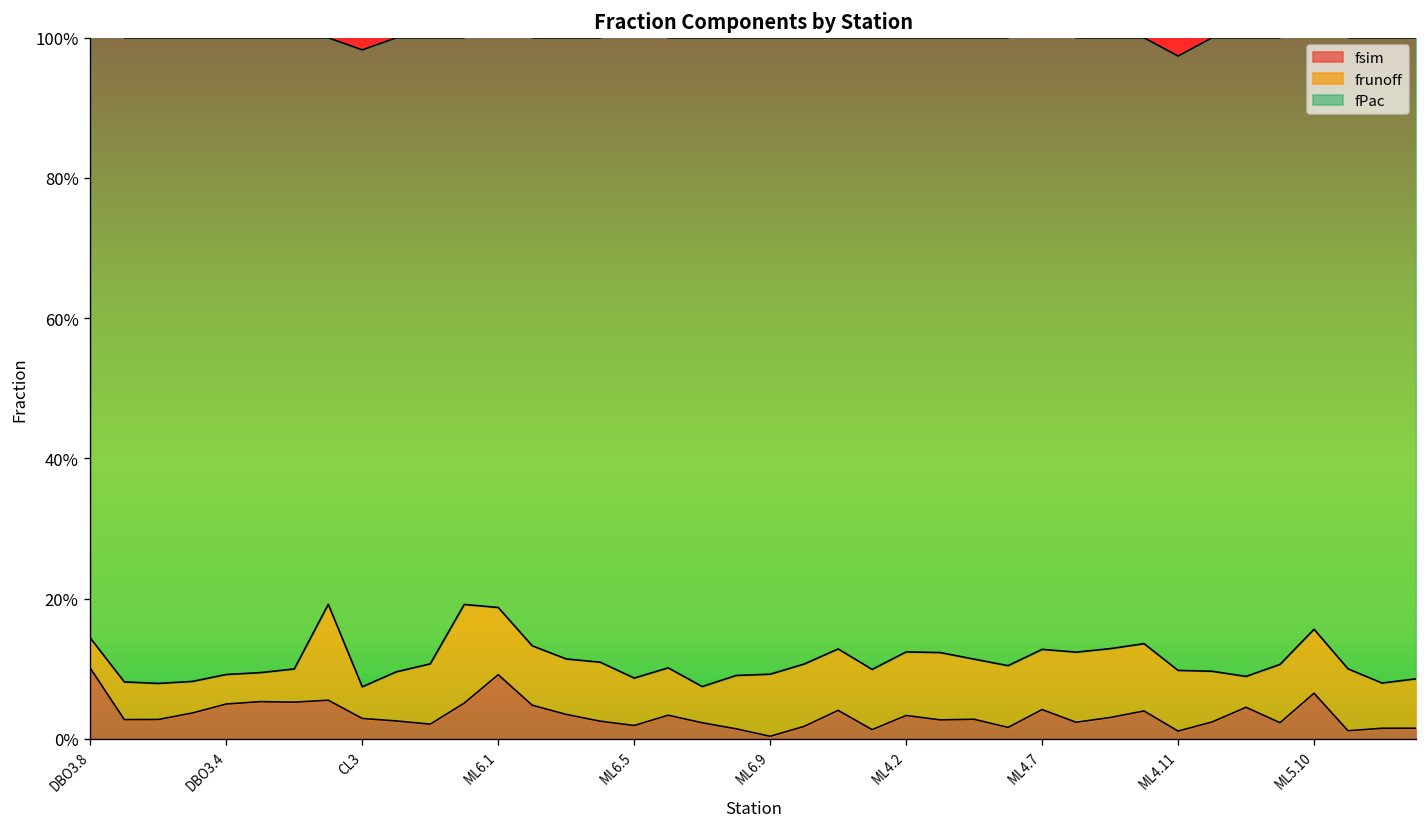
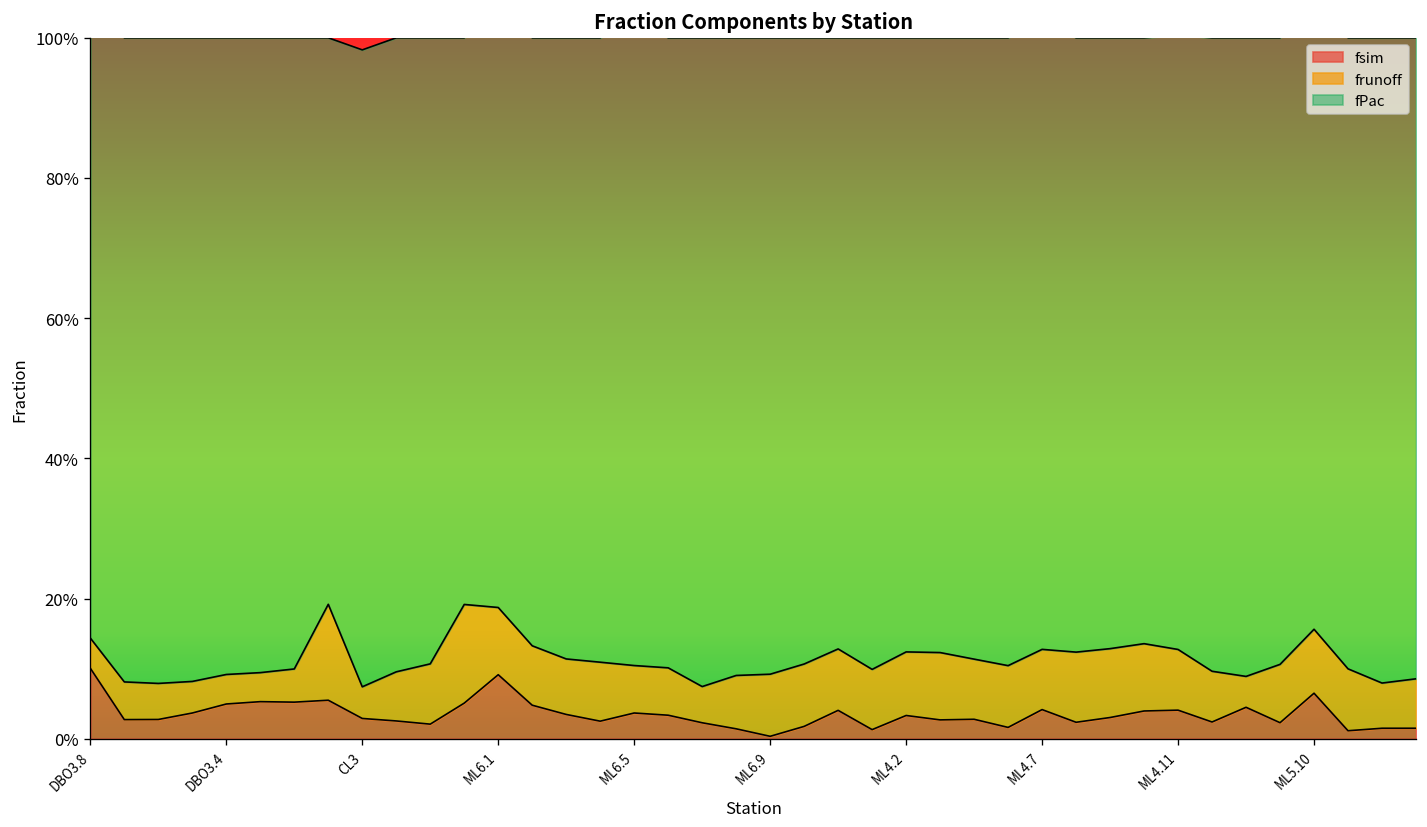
fsim, ML6.5: 2% -> 4%
fsim, ML4.11: 1% -> 4%
